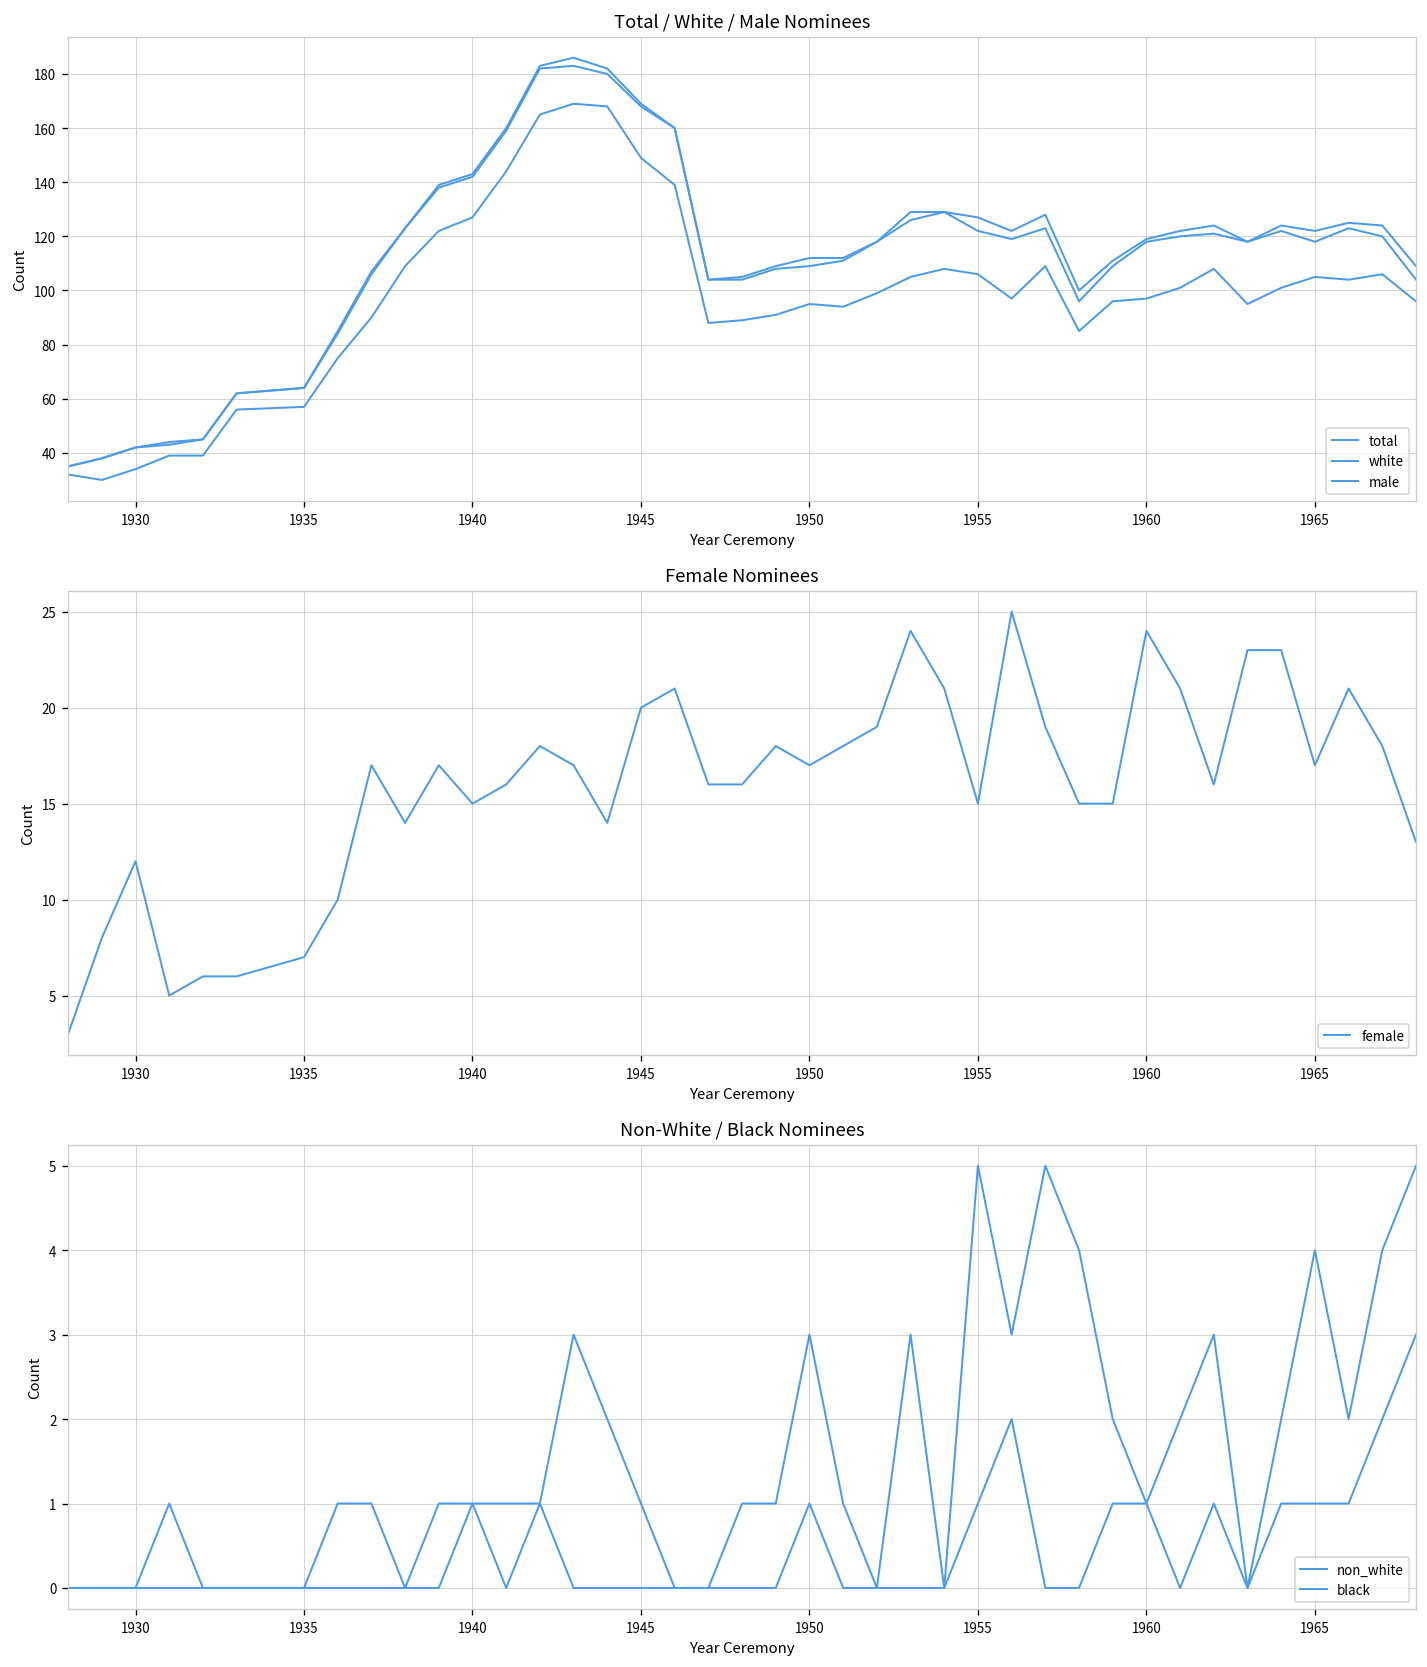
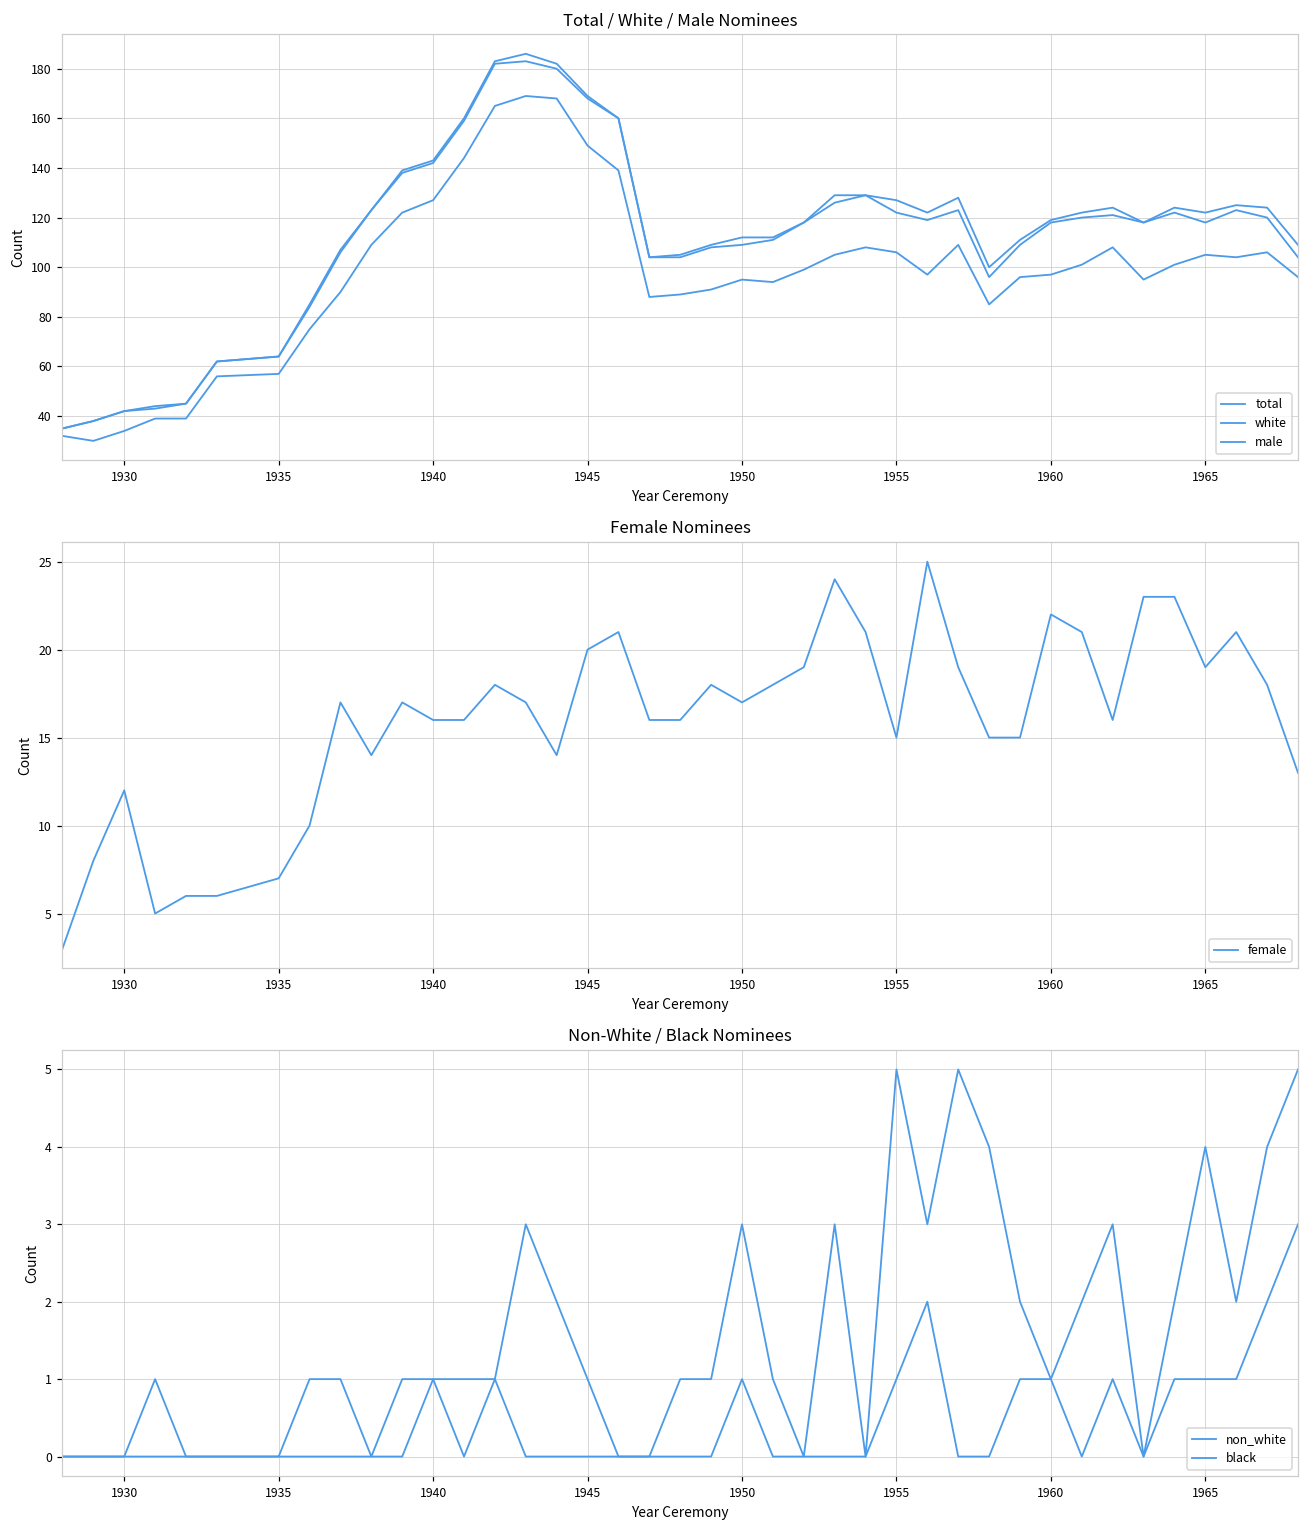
Female Nominees, 1940: 15 -> 16
Female Nominees, 1960: 24 -> 22
Female Nominees, 1965: 17 -> 19
